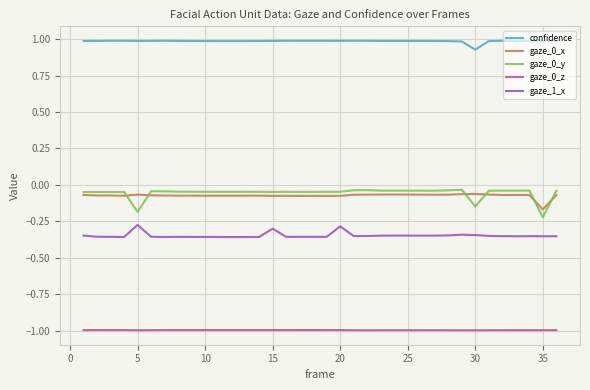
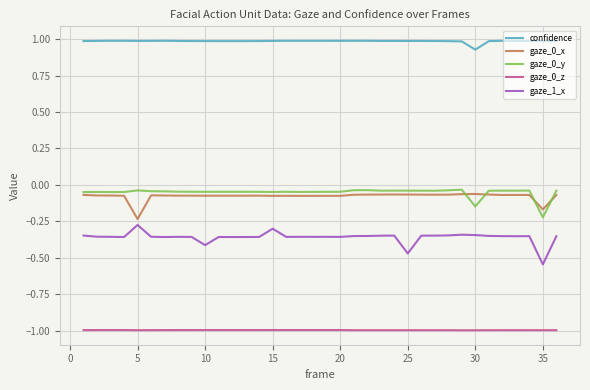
gaze_0_x, 5: -0.07 -> -0.23
gaze_0_y, 5: -0.19 -> -0.04
gaze_1_x, 10: -0.36 -> -0.41
gaze_1_x, 20: -0.28 -> -0.36
gaze_1_x, 25: -0.35 -> -0.47
gaze_1_x, 35: -0.35 -> -0.55
